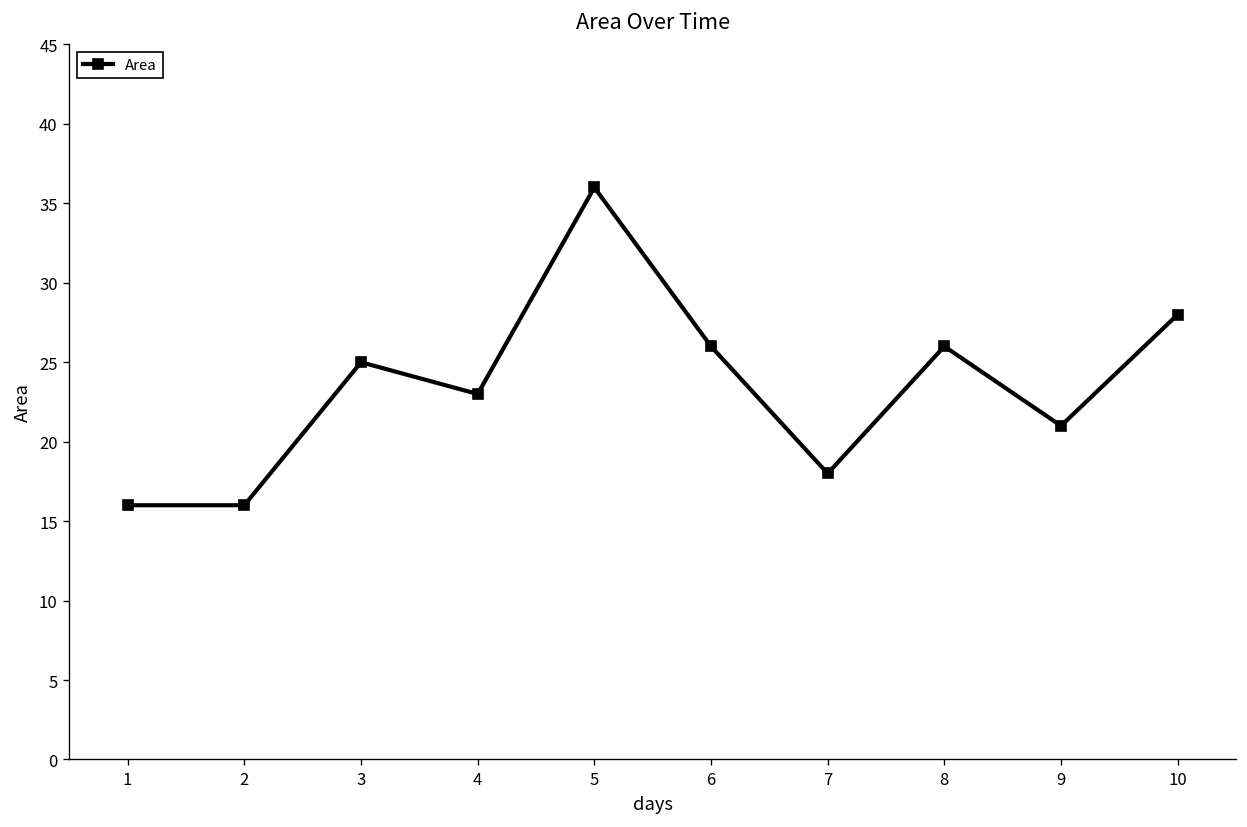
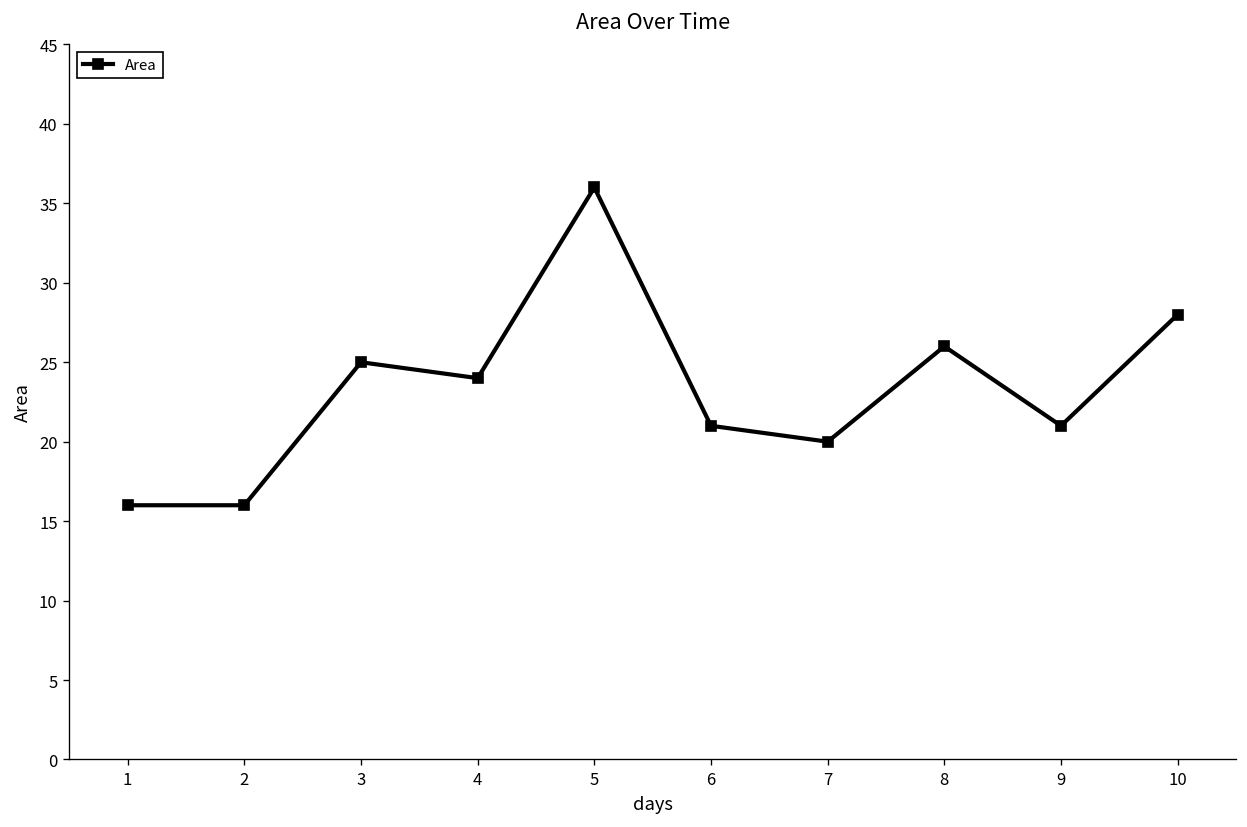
4: 23 -> 24
6: 26 -> 21
7: 18 -> 20
